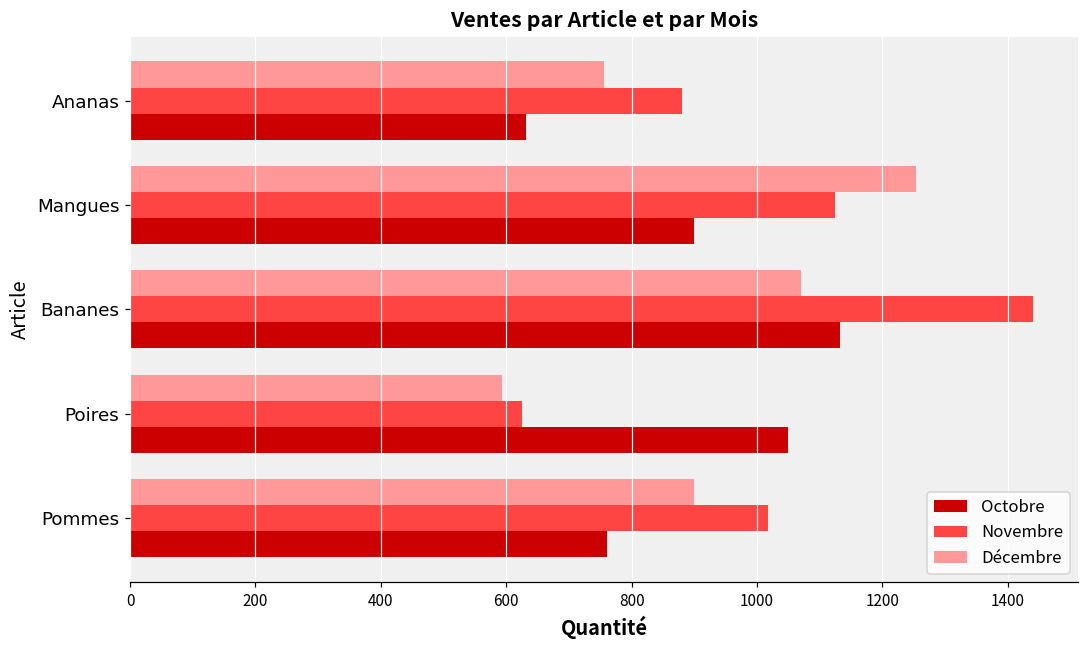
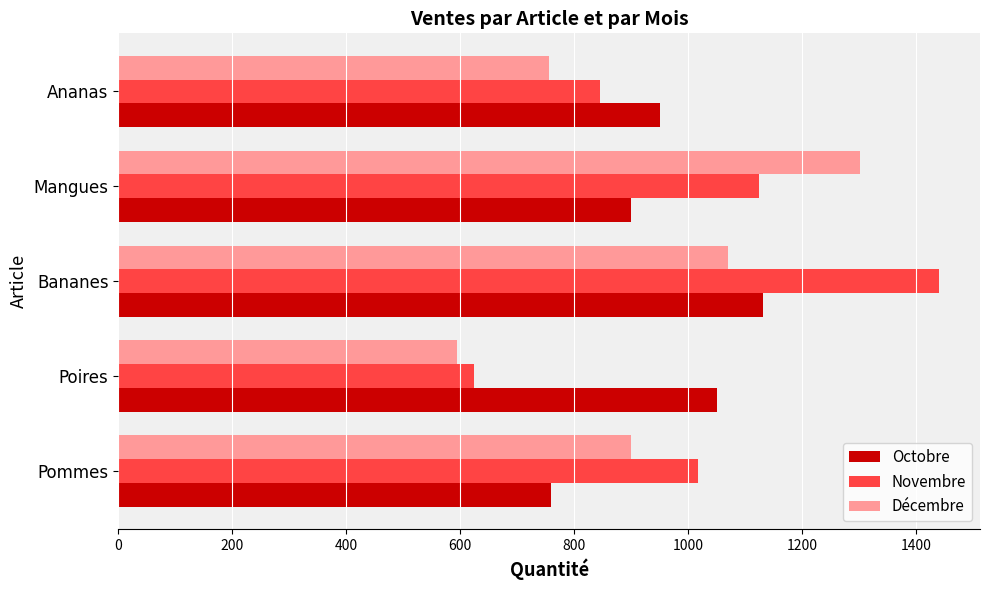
Novembre, Ananas: 880 -> 850
Octobre, Ananas: 630 -> 950
Décembre, Mangues: 1250 -> 1300
